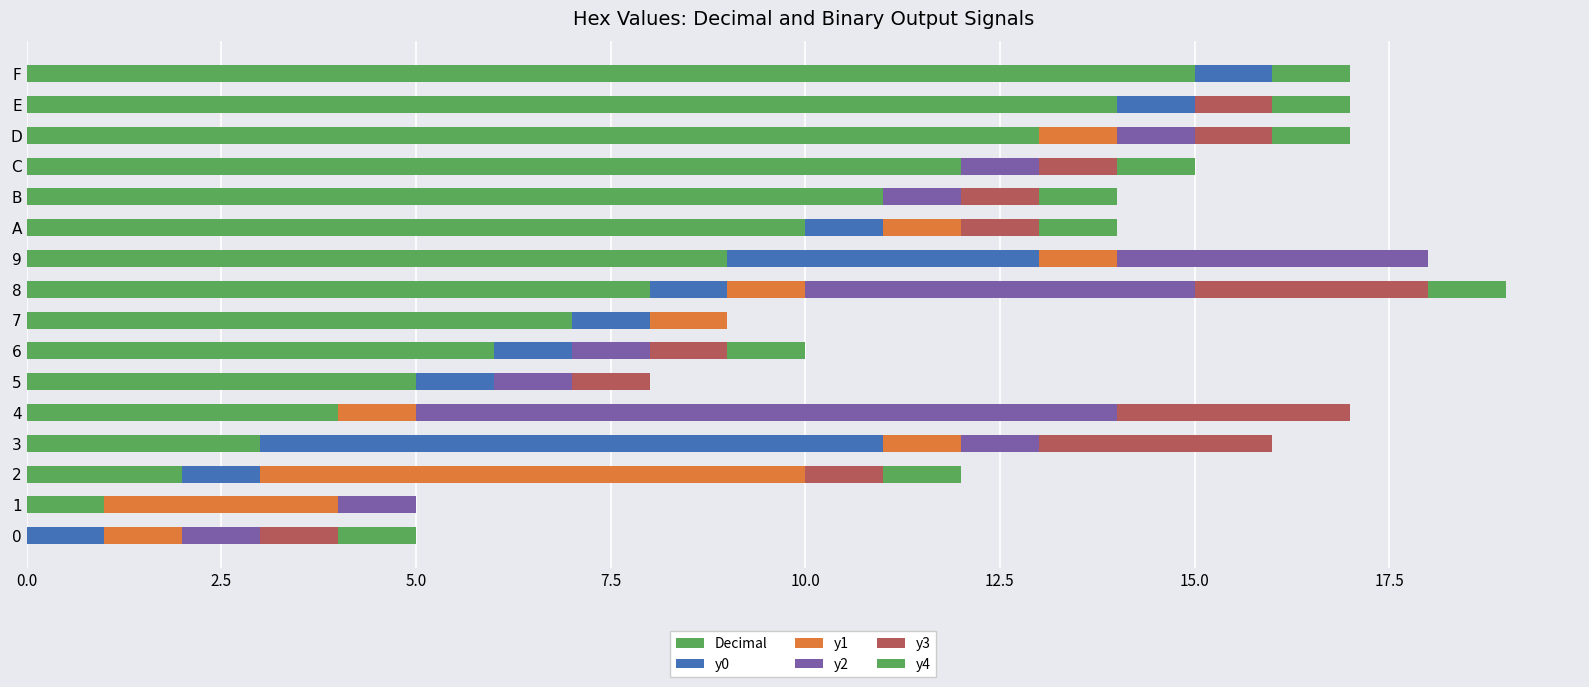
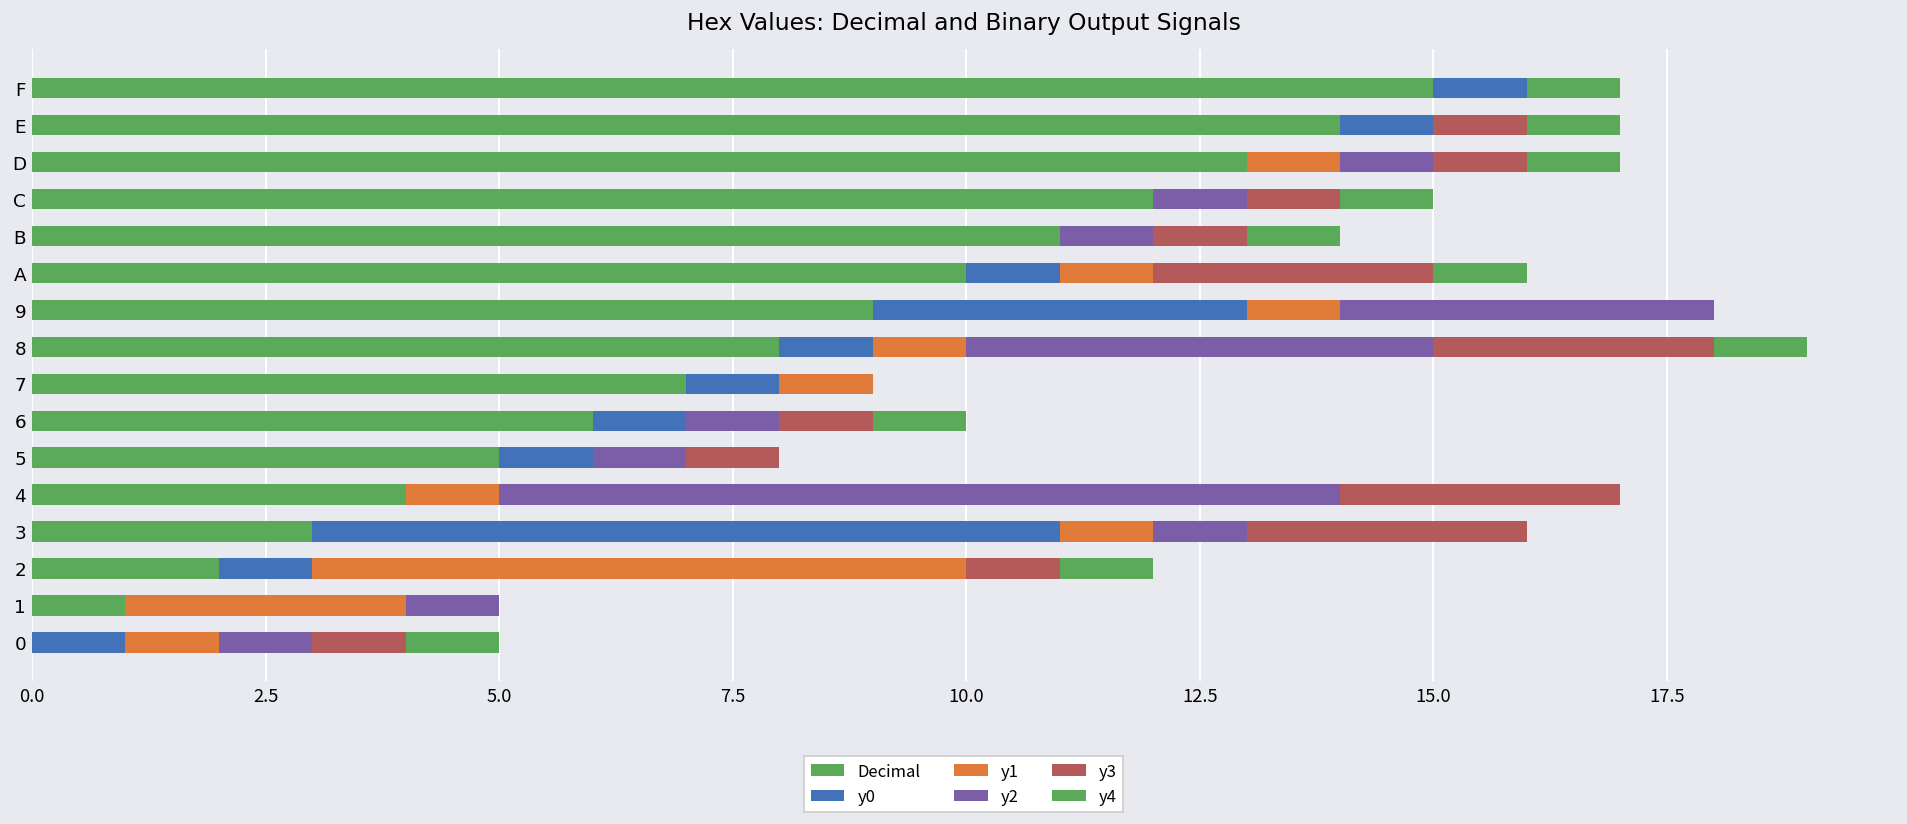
y3, A: 1 -> 3
